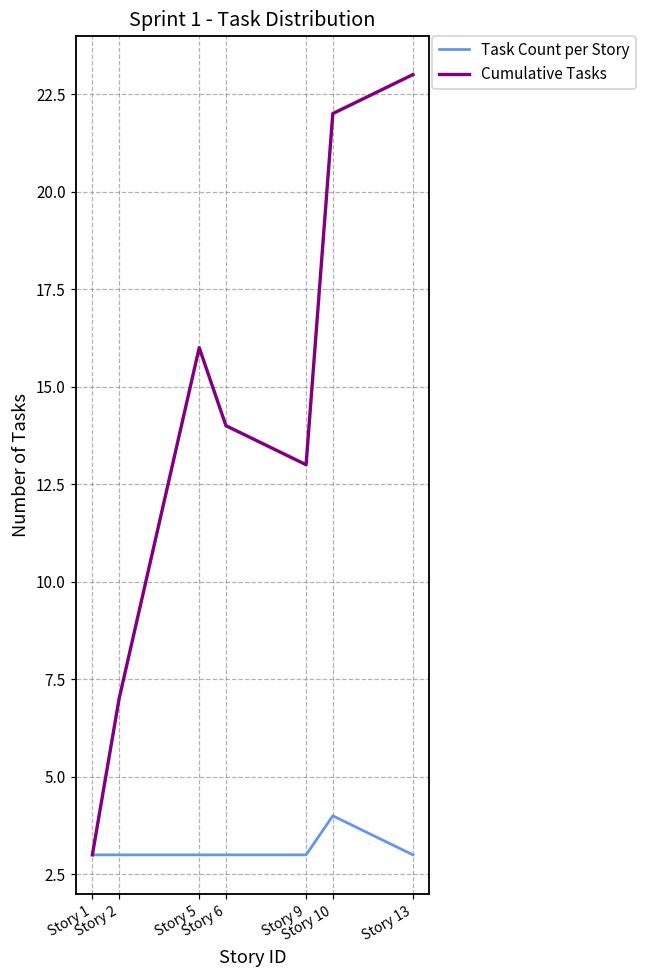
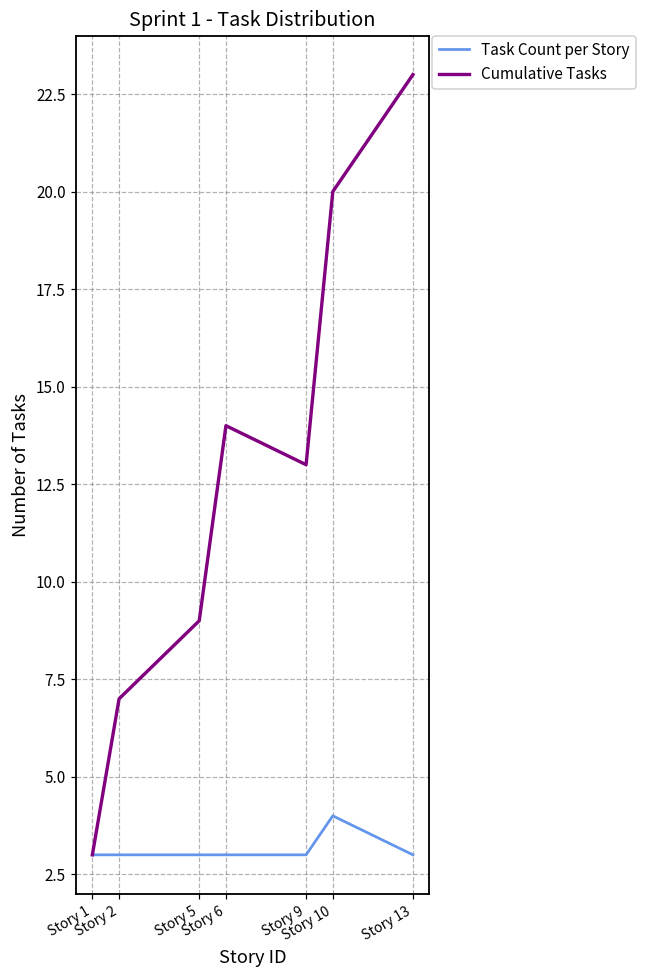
Cumulative Tasks, Story 5: 16 -> 9
Cumulative Tasks, Story 10: 22 -> 20
